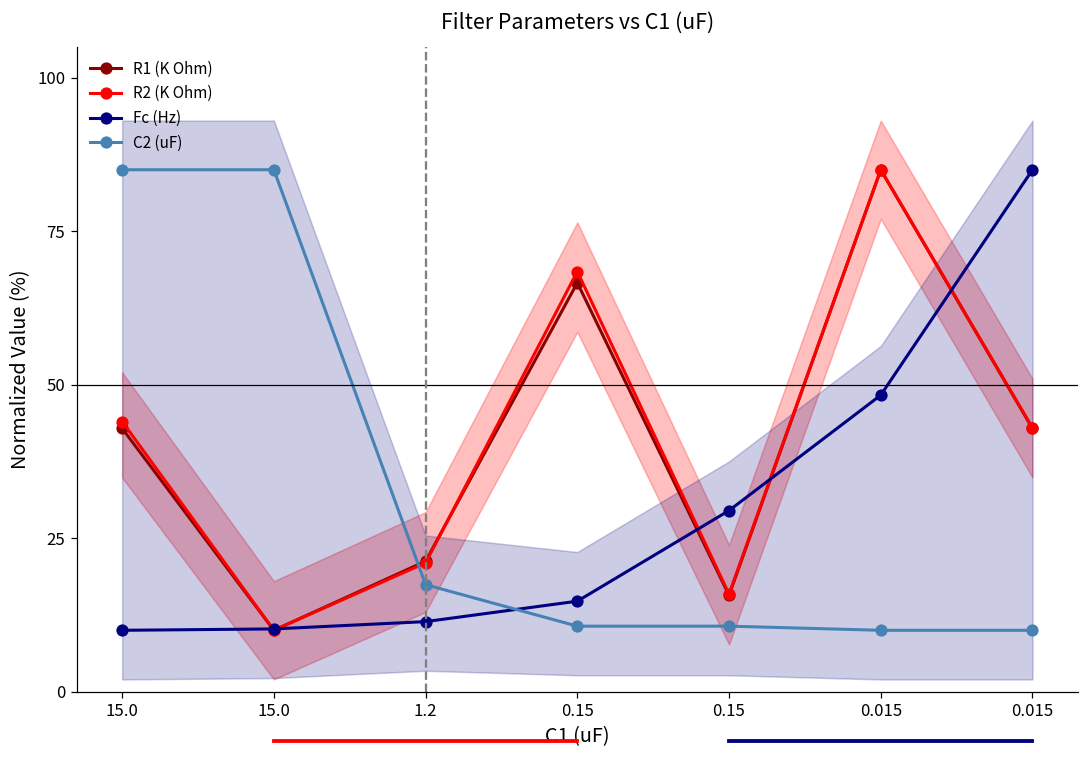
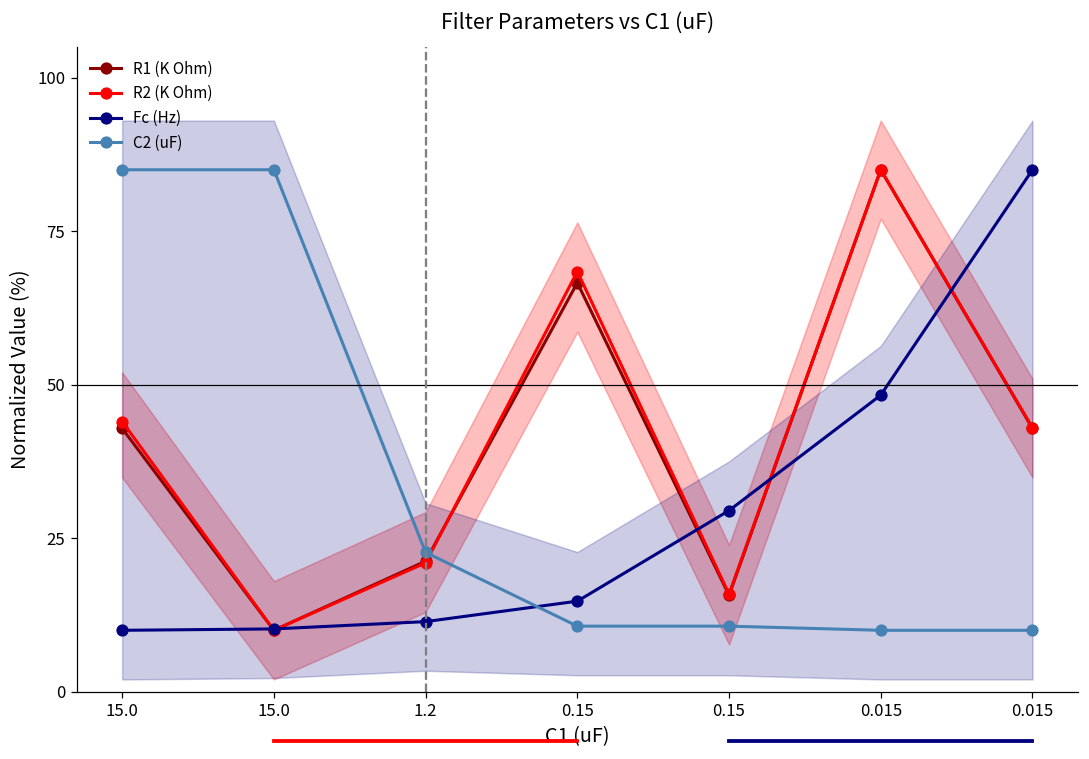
C2 (uF), 1.2: 17 -> 23
